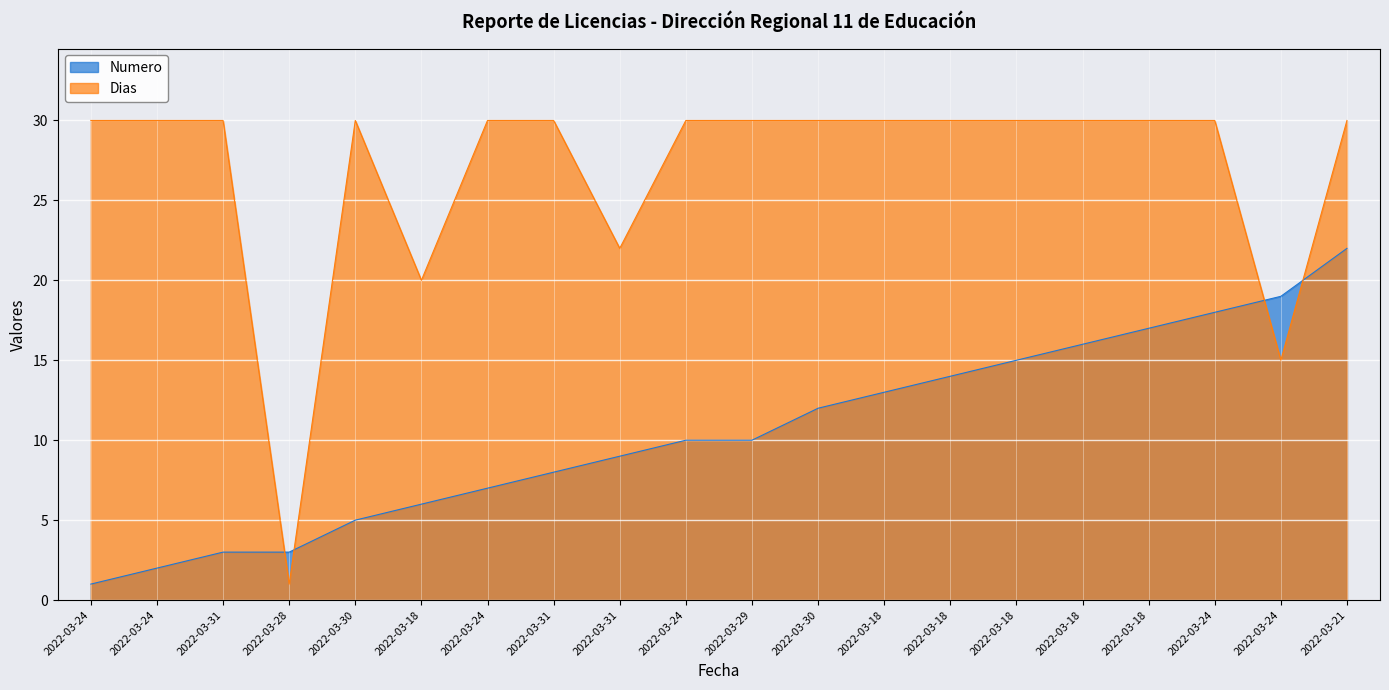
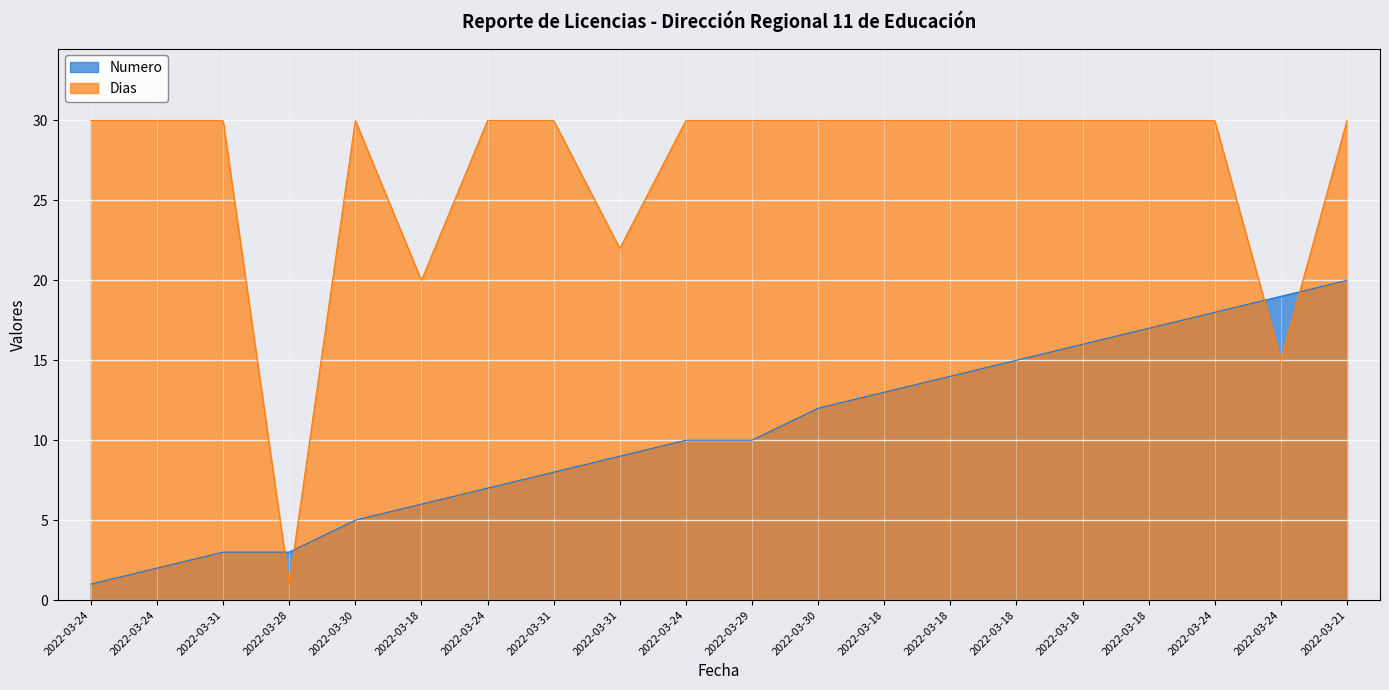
Numero, 2022-03-21: 22 -> 20
